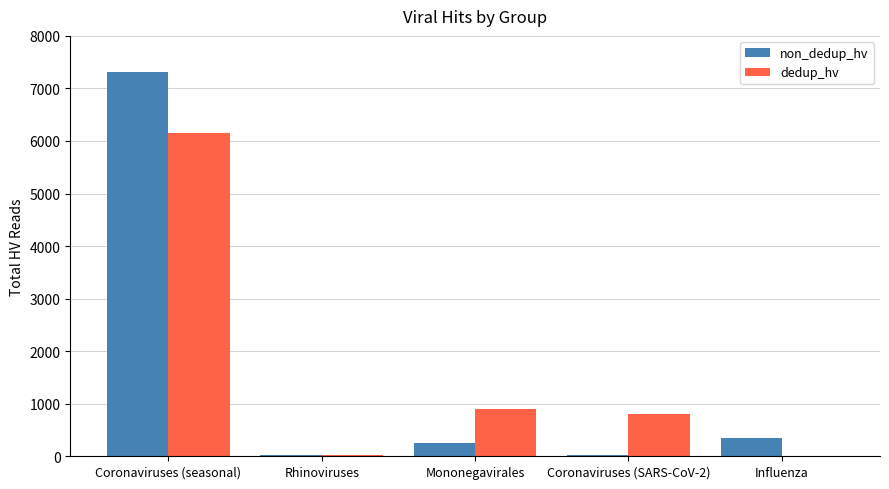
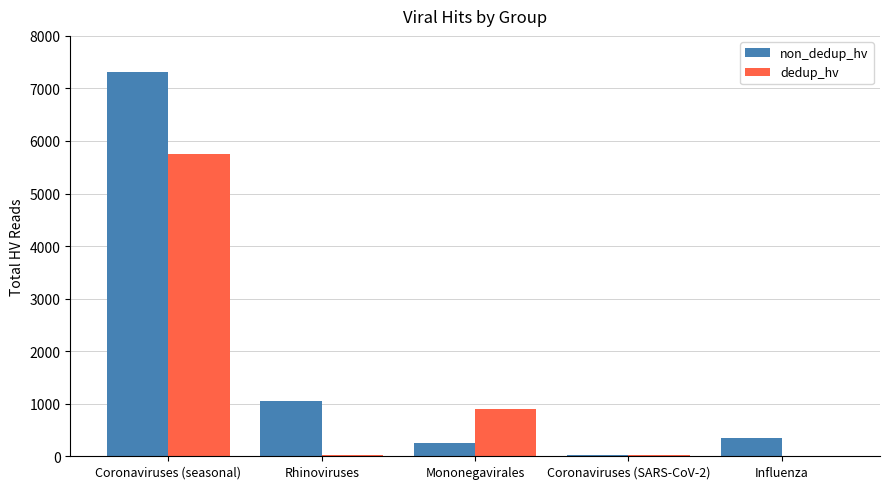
dedup_hv, Coronaviruses (seasonal): 6100 -> 5800
non_dedup_hv, Rhinoviruses: 0 -> 1000
dedup_hv, Coronaviruses (SARS-CoV-2): 800 -> 0
